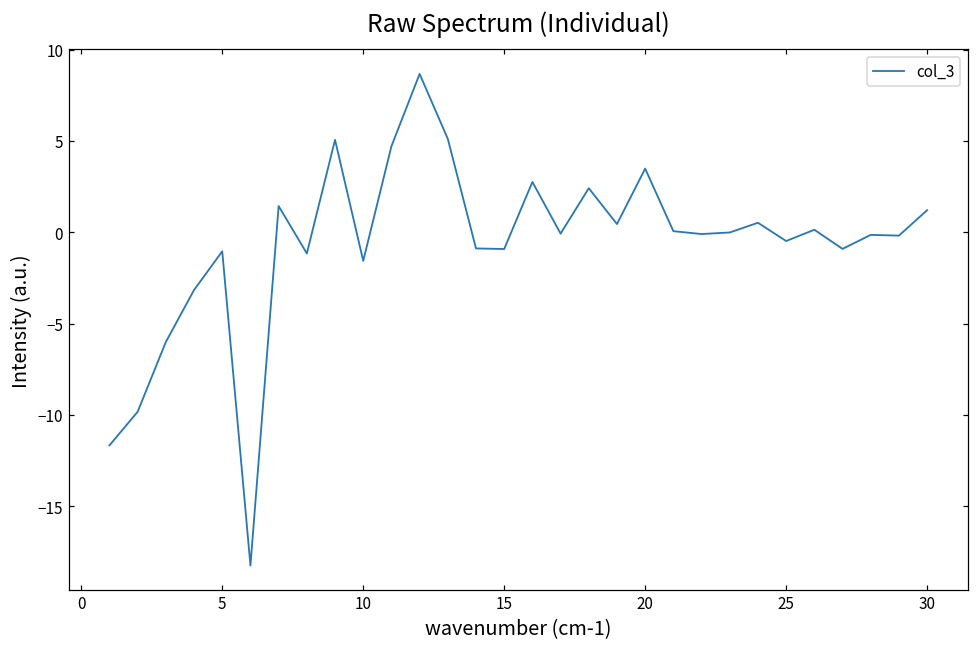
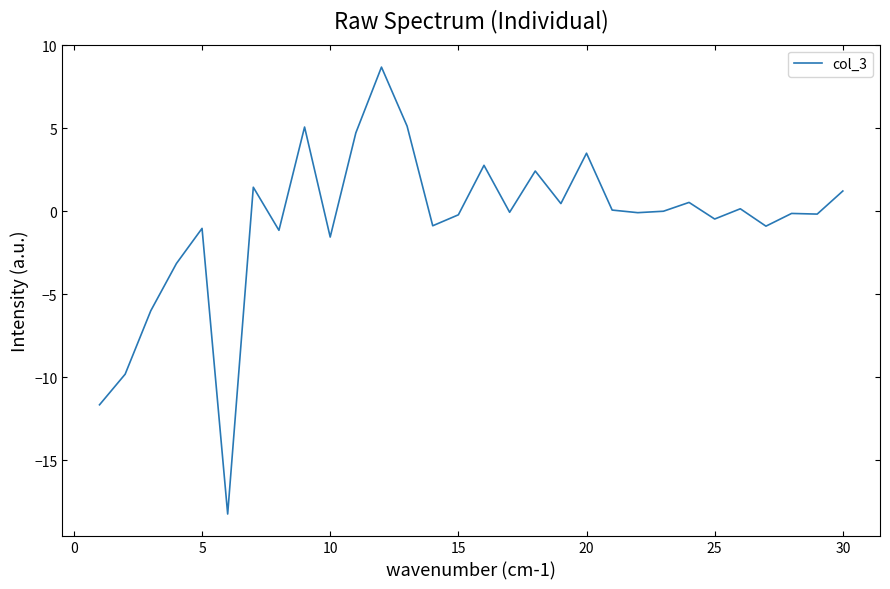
15: -0.9 -> -0.2
